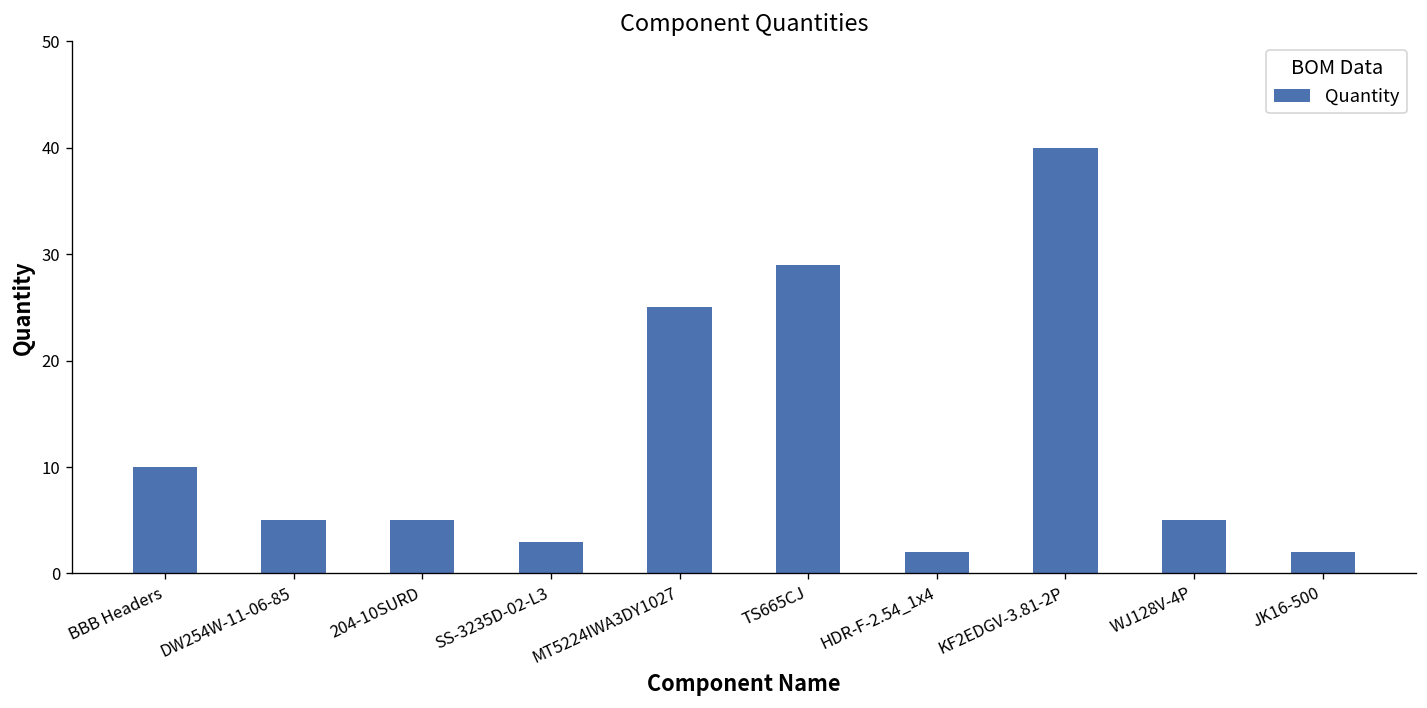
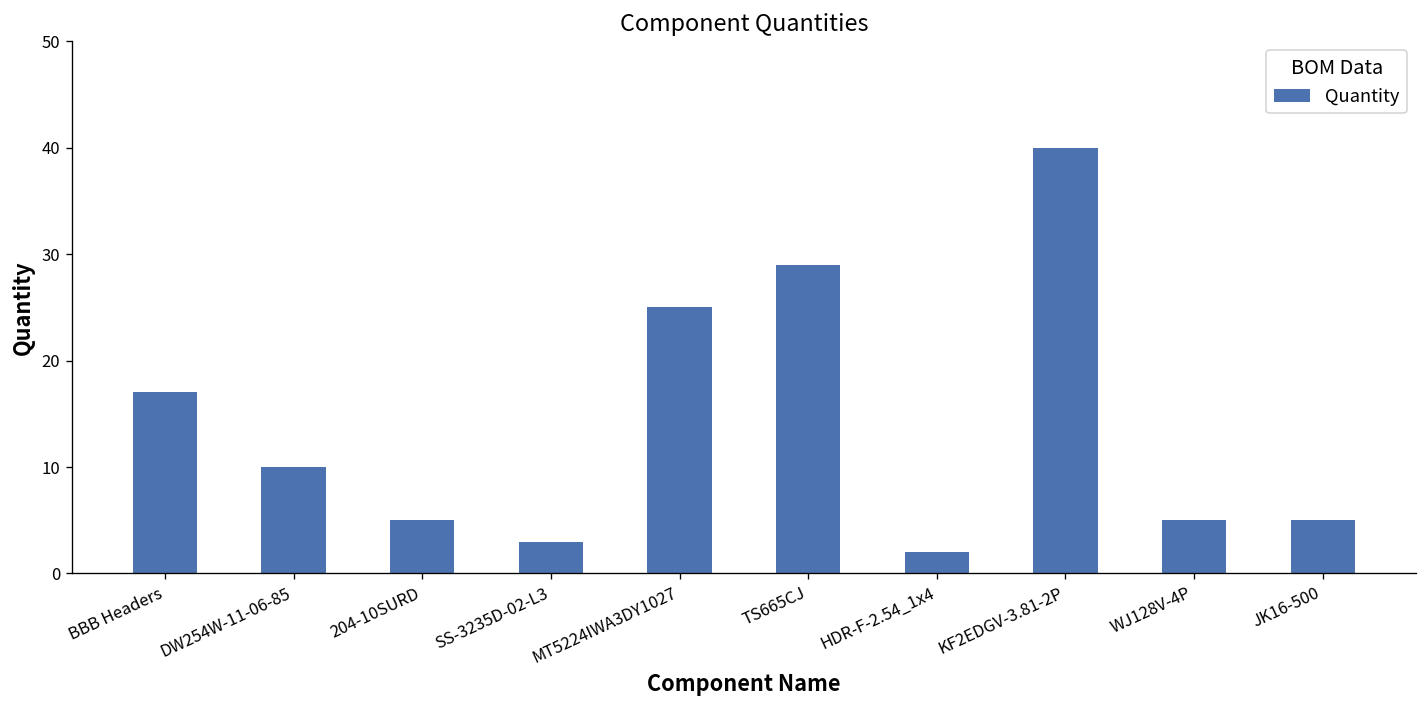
BBB Headers: 10 -> 17
DW254W-11-06-85: 5 -> 10
JK16-500: 2 -> 5
